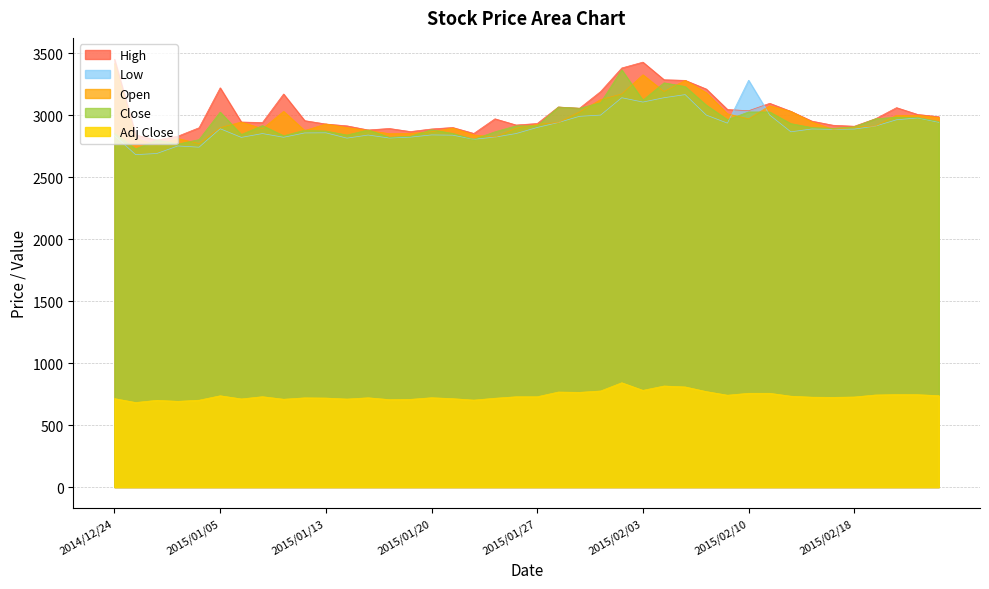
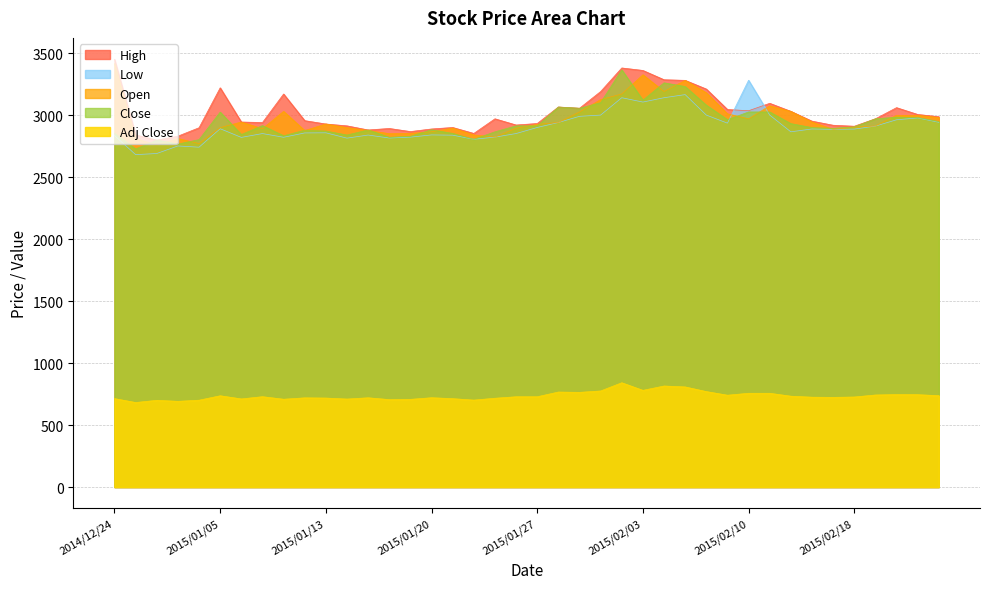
High, 2015/02/03: 3430 -> 3360
